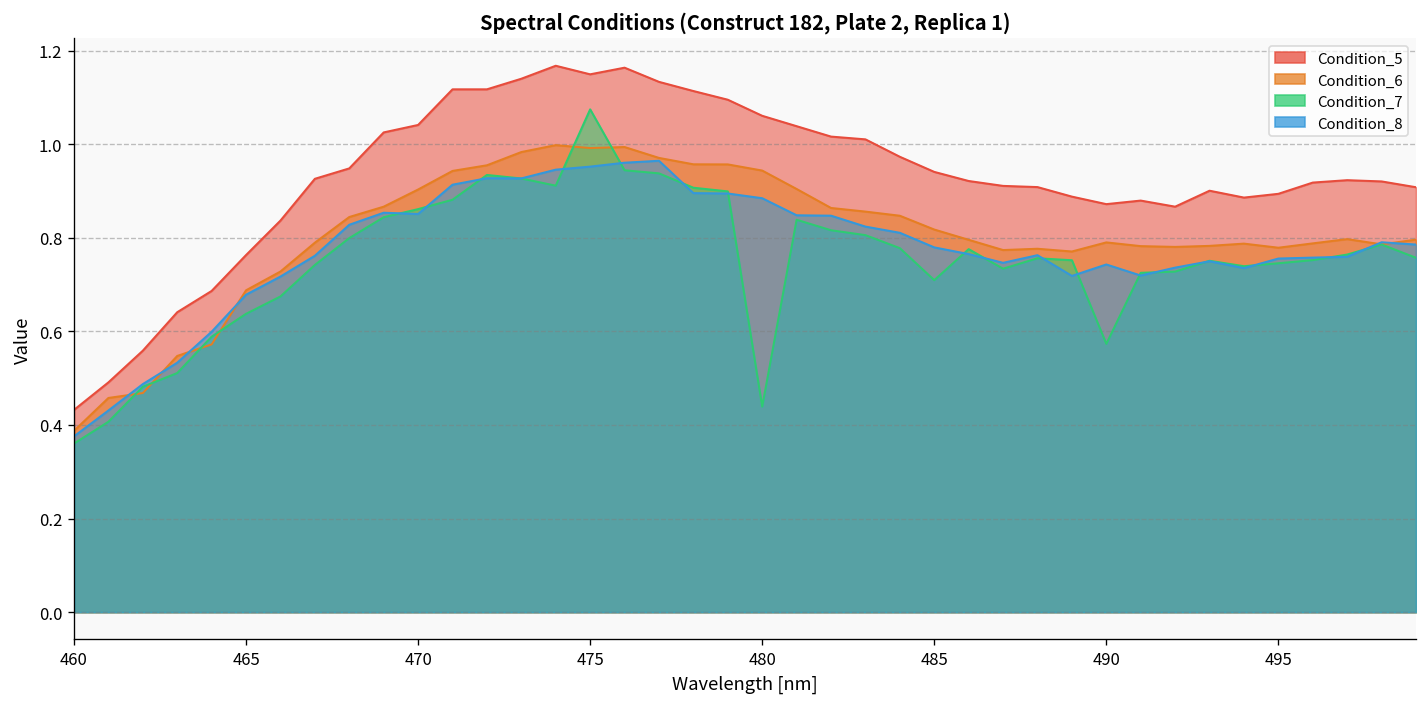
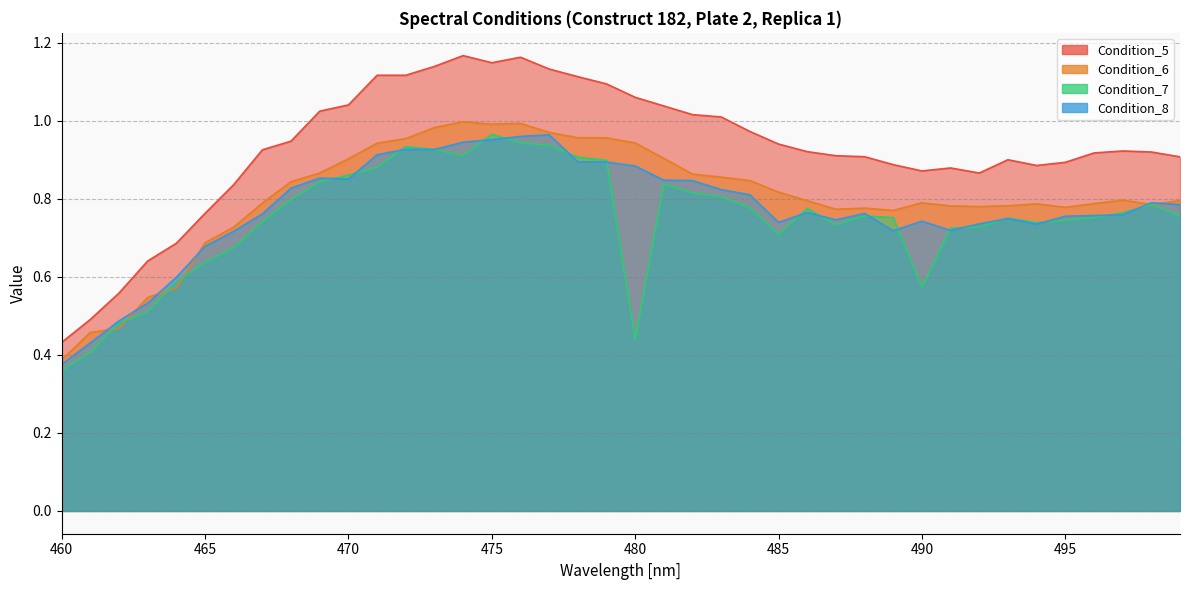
Condition_7, 475: 1.07 -> 0.97
Condition_8, 485: 0.78 -> 0.74
